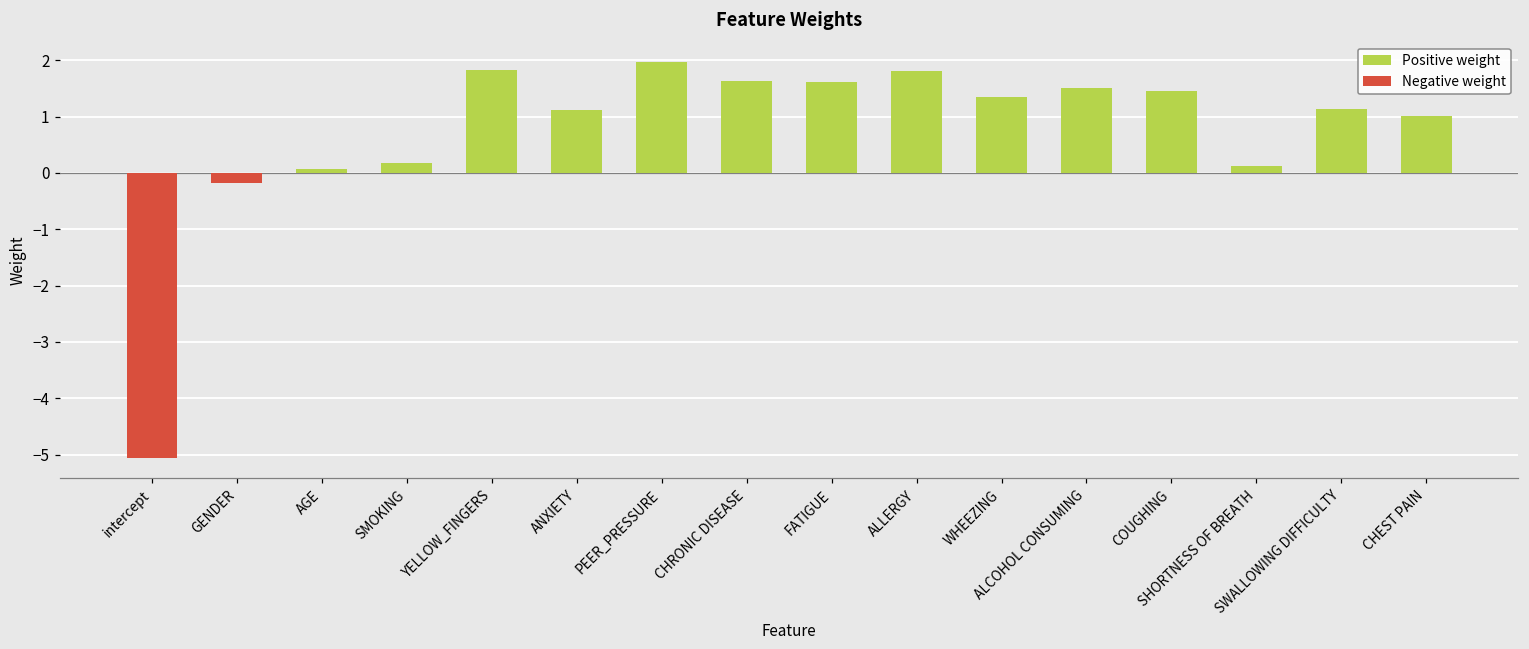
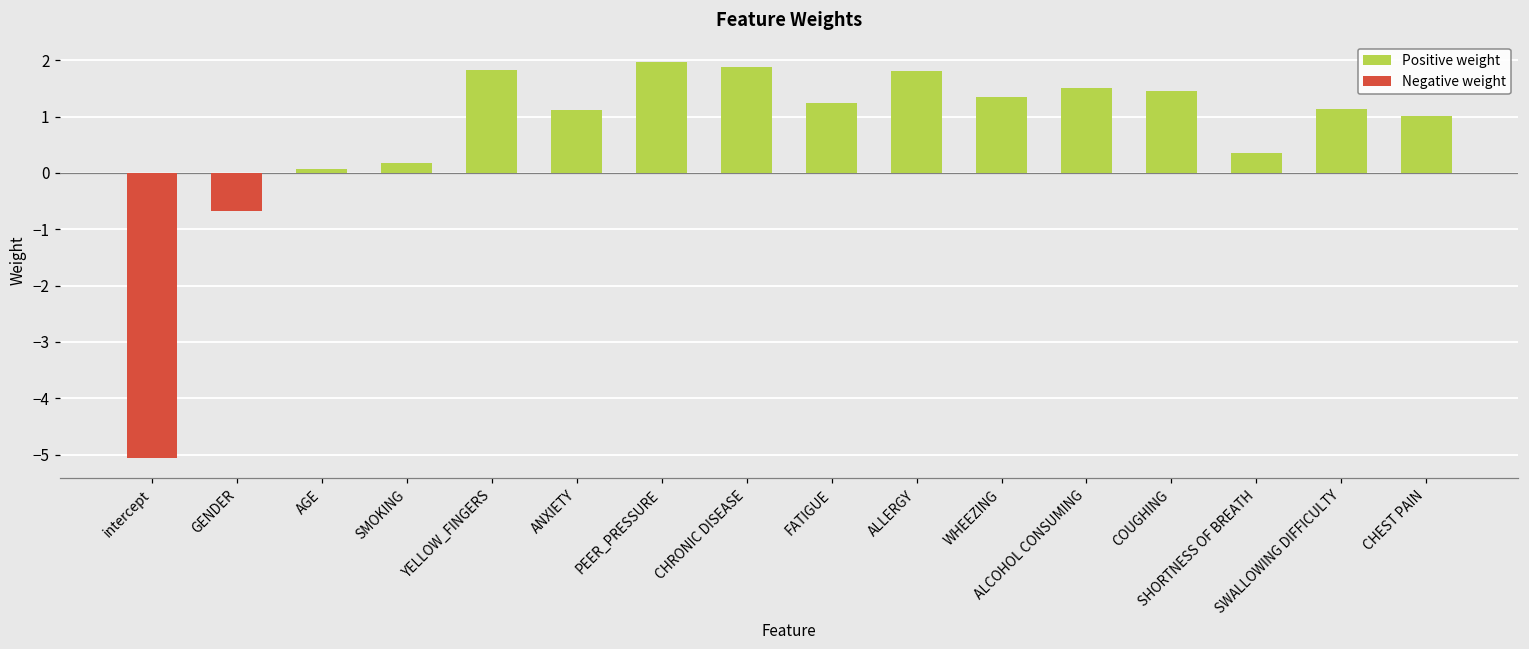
Negative weight, GENDER: -0.2 -> -0.7
Positive weight, CHRONIC DISEASE: 1.6 -> 1.9
Positive weight, FATIGUE: 1.6 -> 1.2
Positive weight, SHORTNESS OF BREATH: 0.1 -> 0.4
